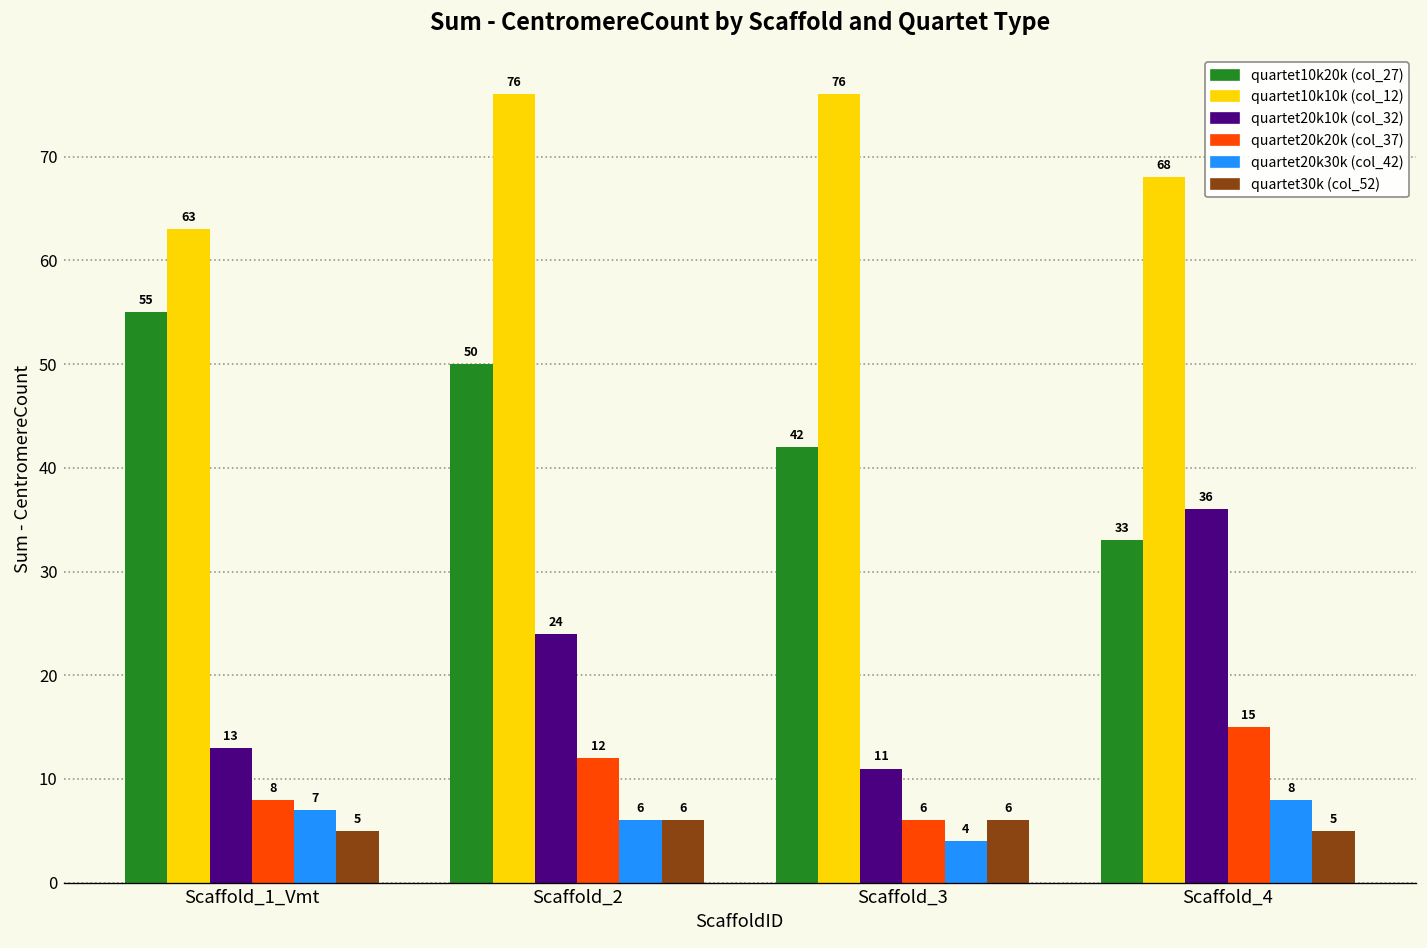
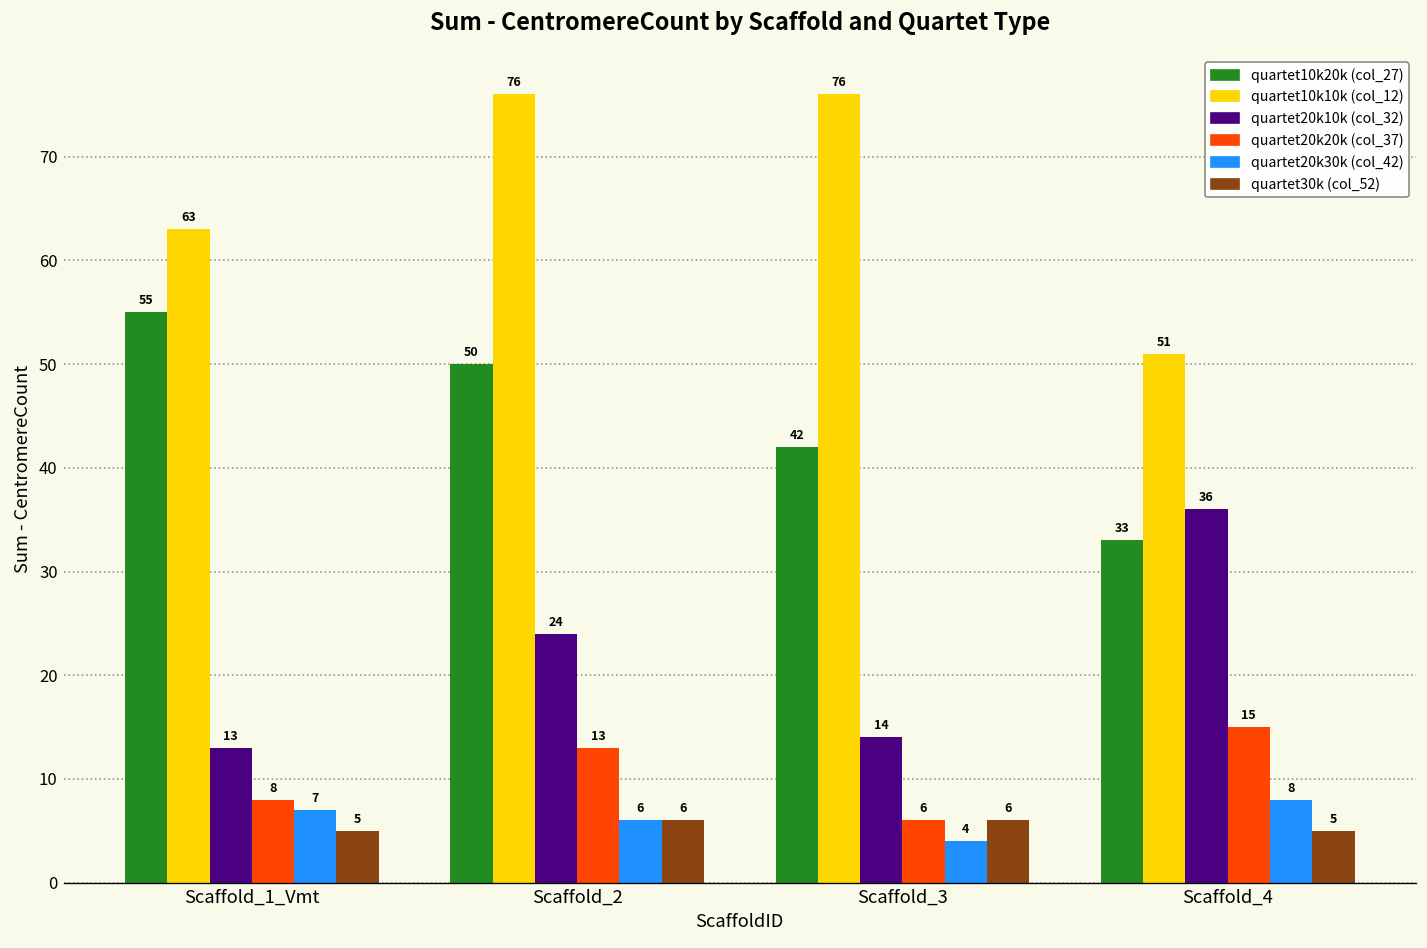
quartet20k20k (col_37), Scaffold_2: 12 -> 13
quartet20k10k (col_32), Scaffold_3: 11 -> 14
quartet10k10k (col_12), Scaffold_4: 68 -> 51
